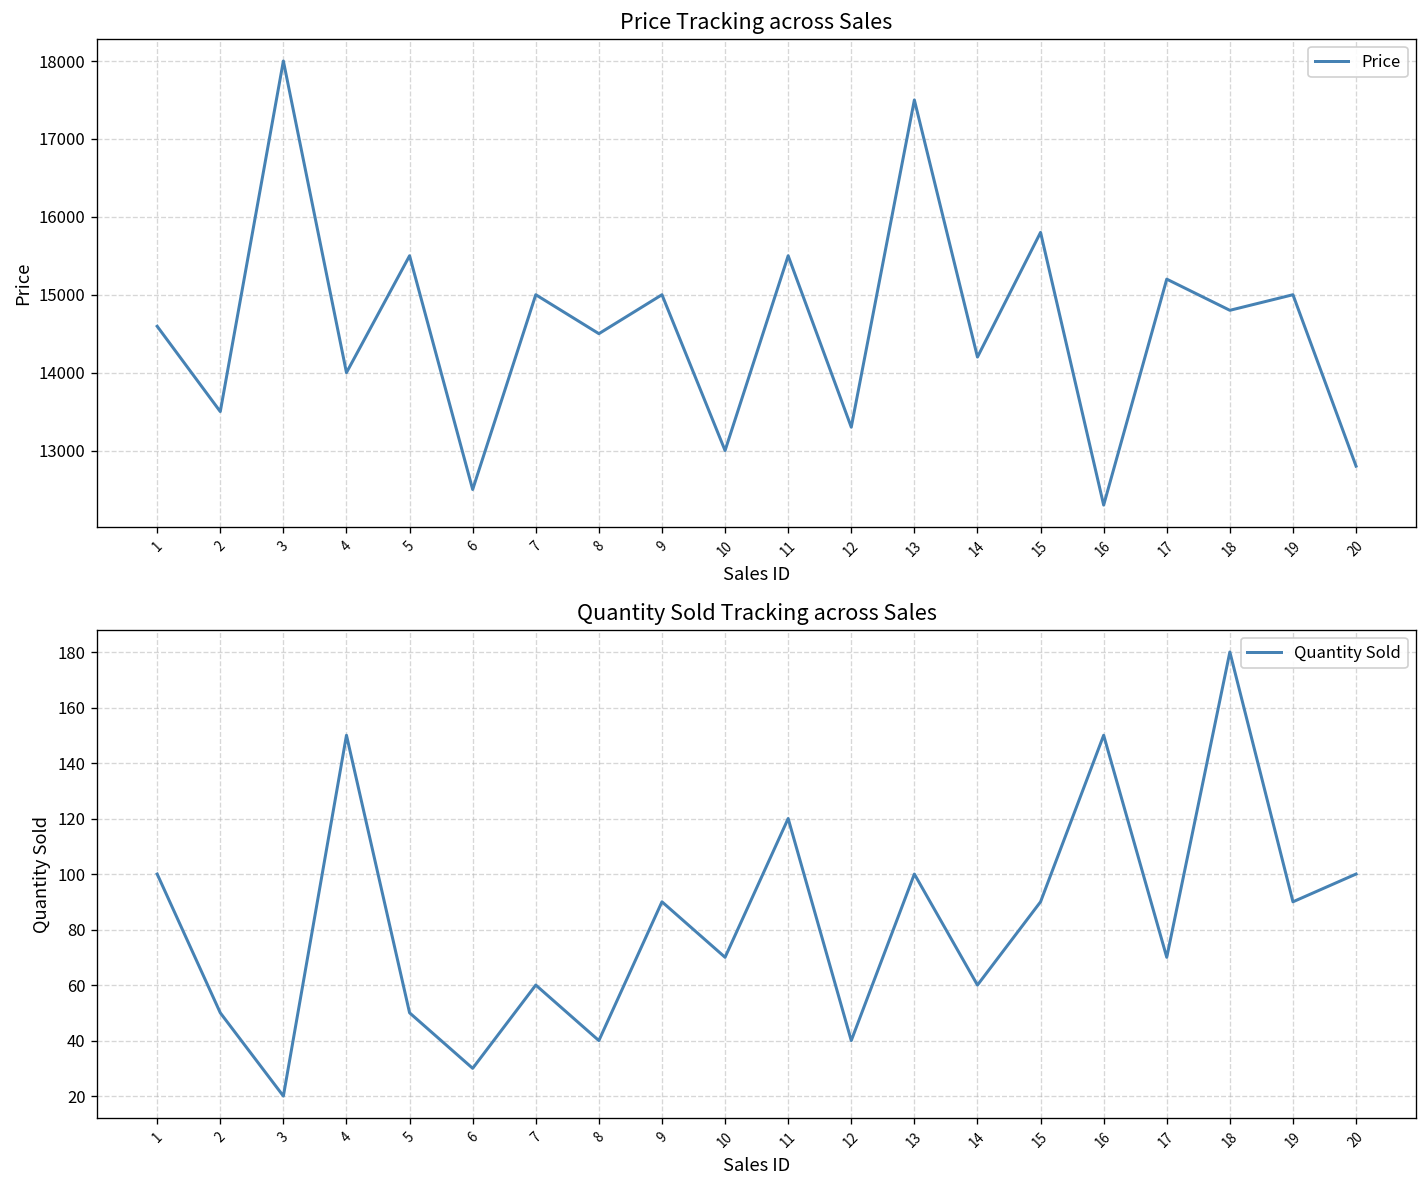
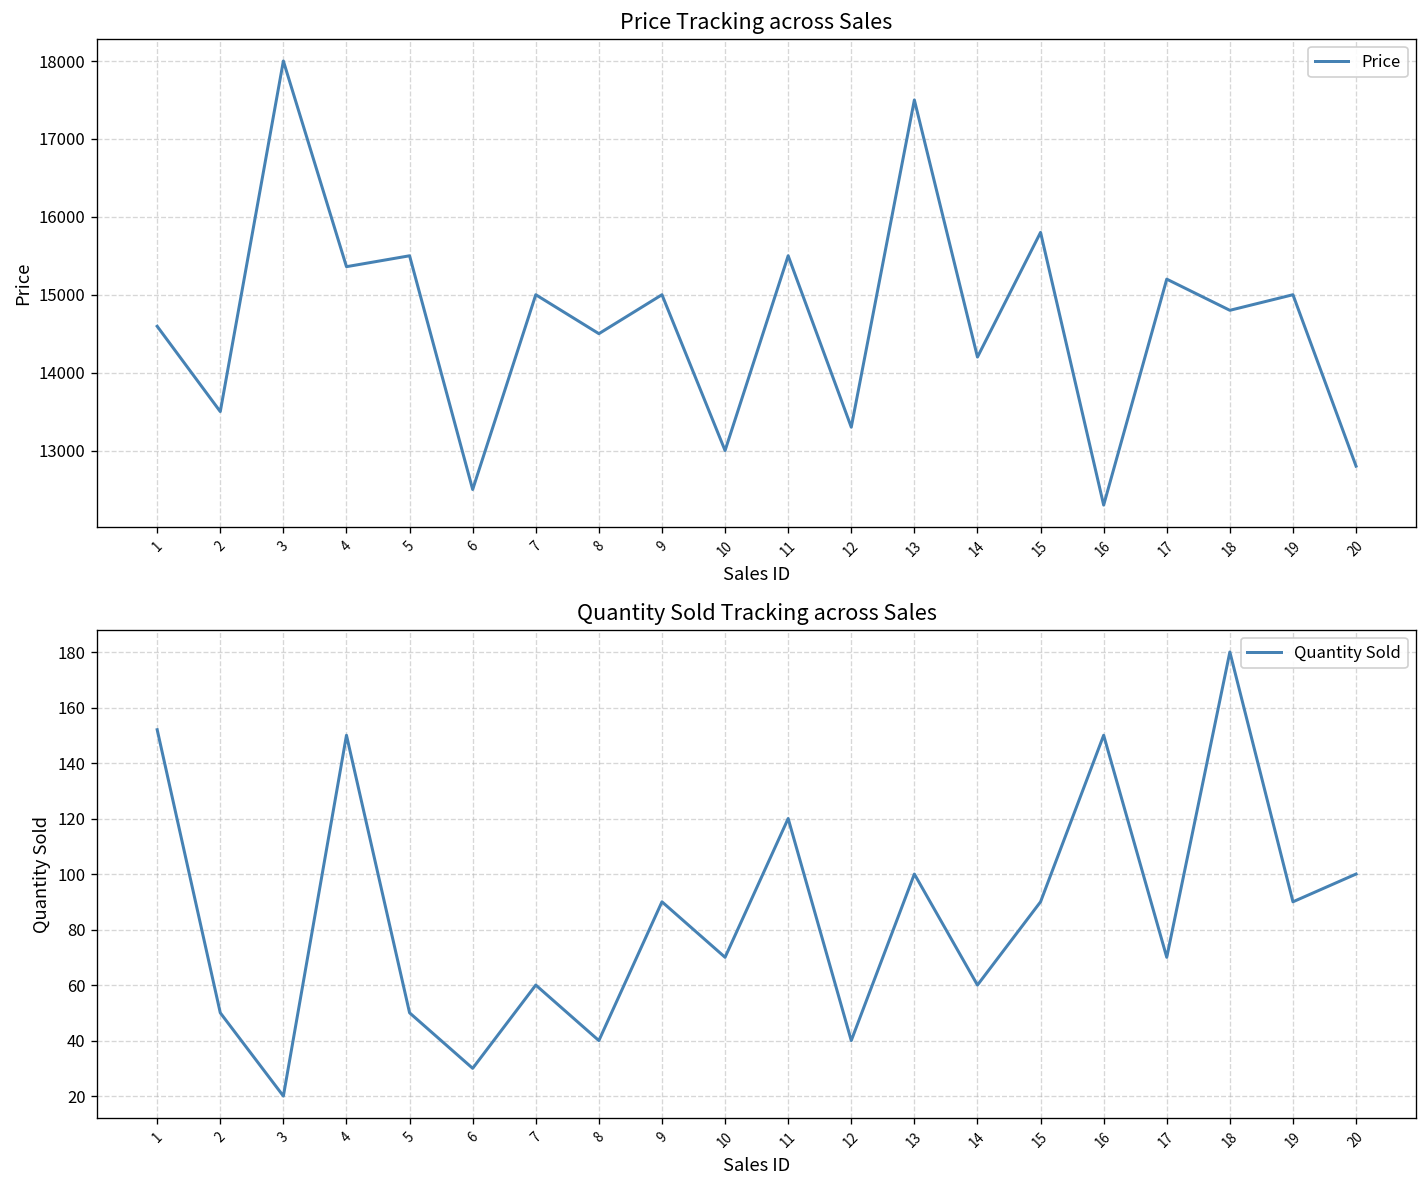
Price Tracking across Sales, 4: 14000 -> 15400
Quantity Sold Tracking across Sales, 1: 100 -> 152
